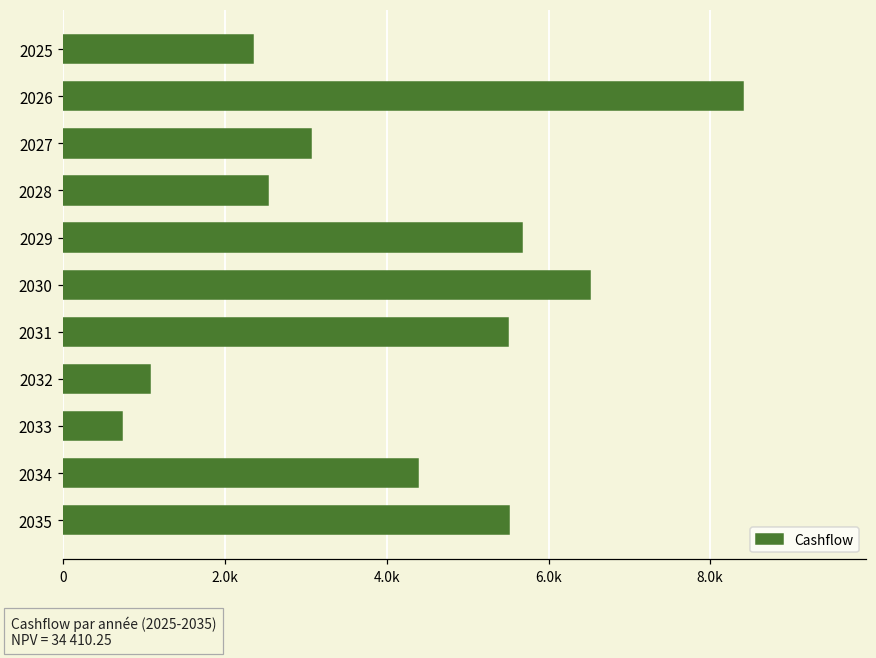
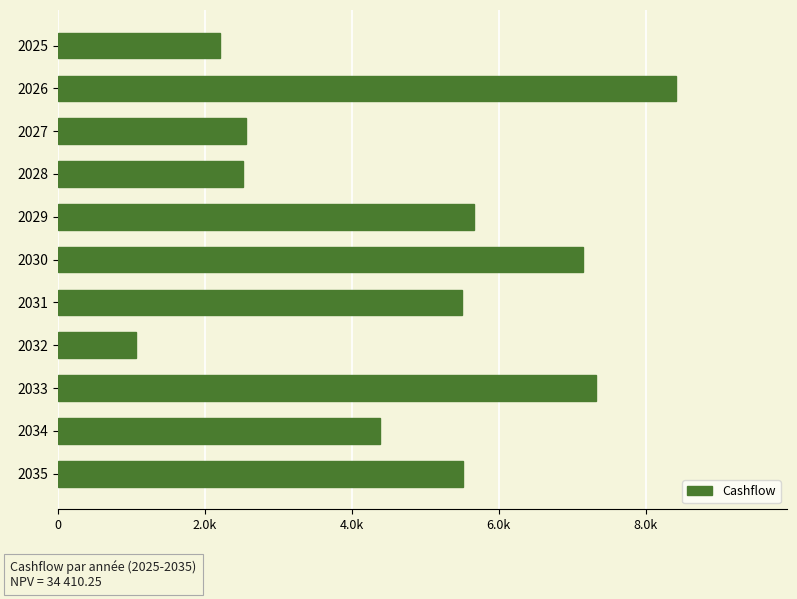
2025: 2300 -> 2200
2027: 3100 -> 2600
2030: 6500 -> 7100
2033: 700 -> 7300
